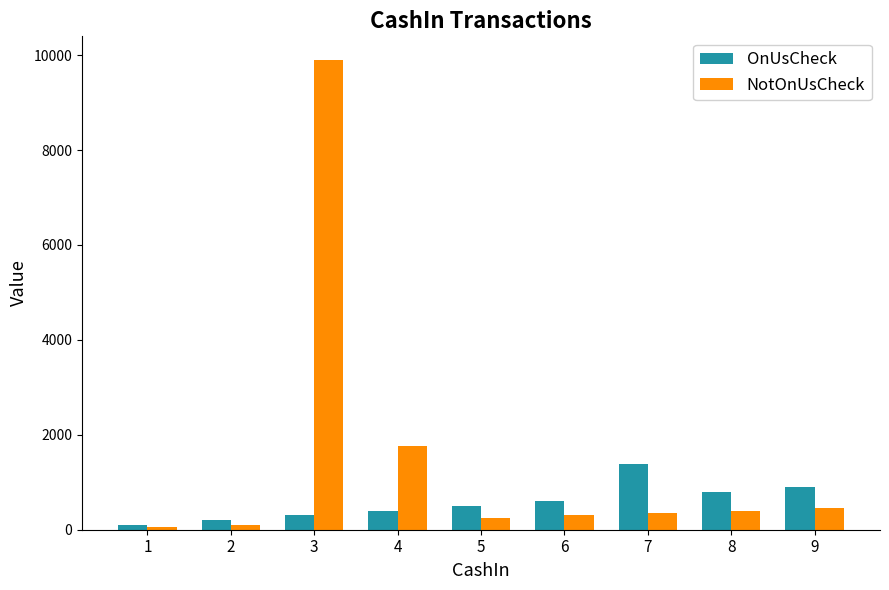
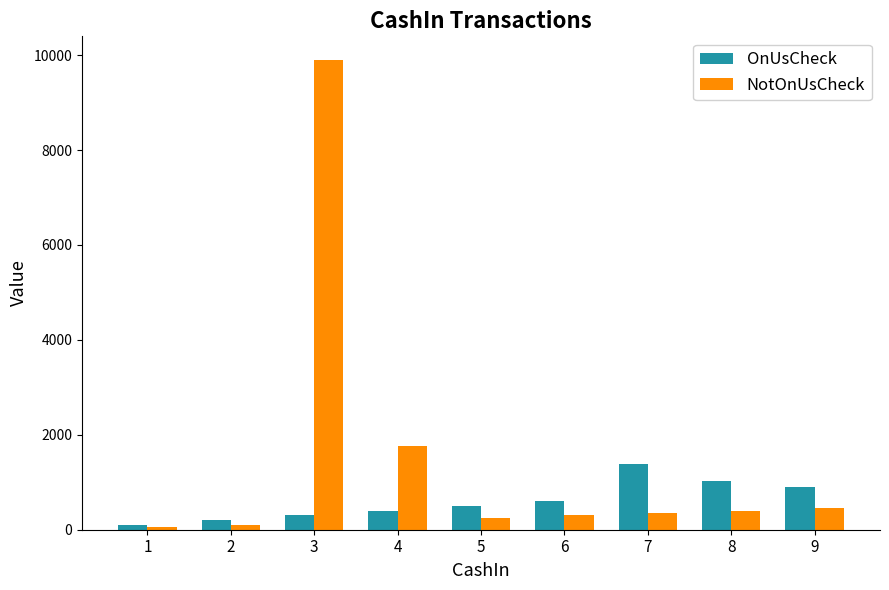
OnUsCheck, 8: 800 -> 1000
